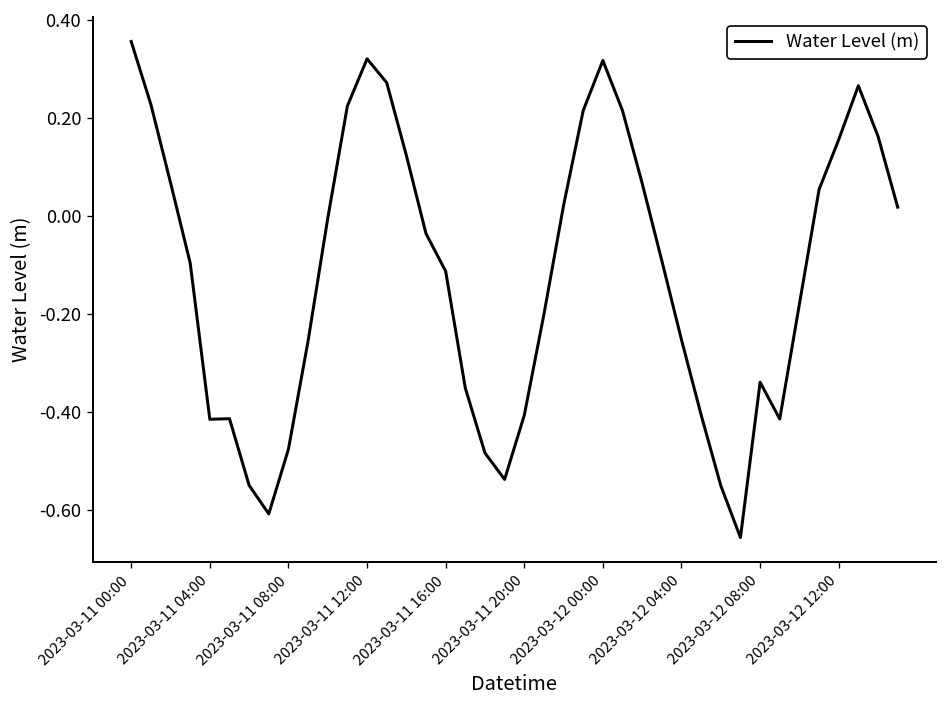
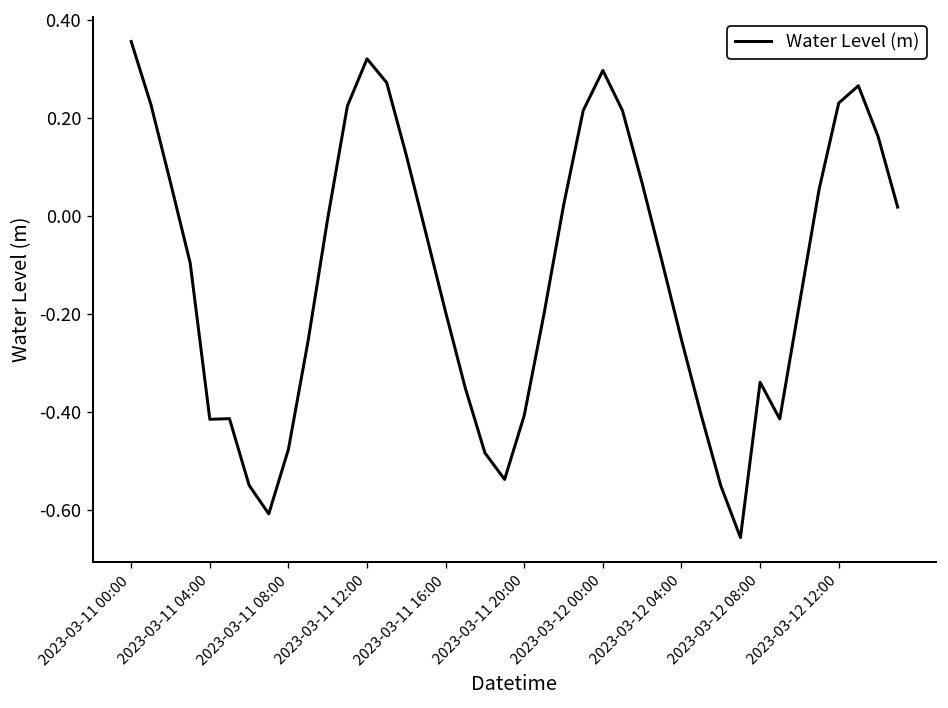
2023-03-11 16:00: -0.11 -> -0.20
2023-03-12 00:00: 0.32 -> 0.30
2023-03-12 12:00: 0.16 -> 0.23
